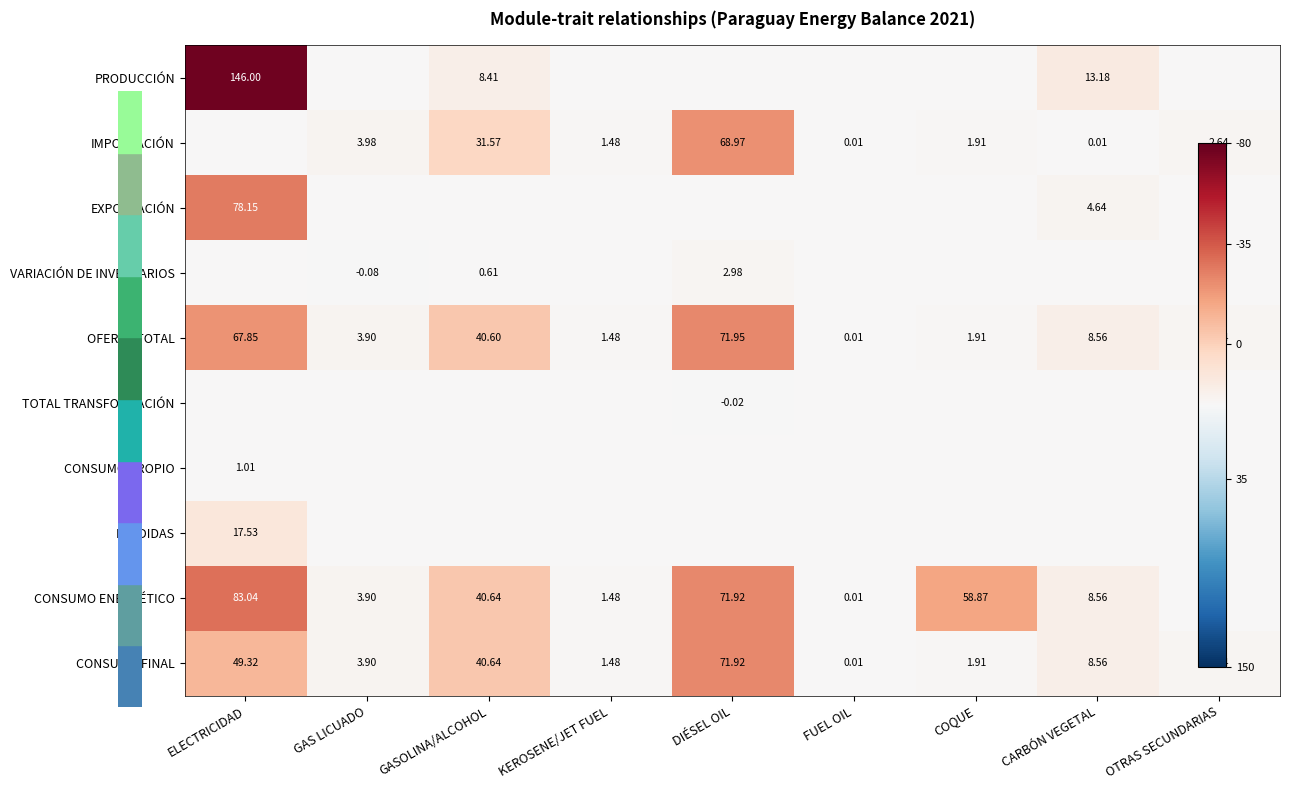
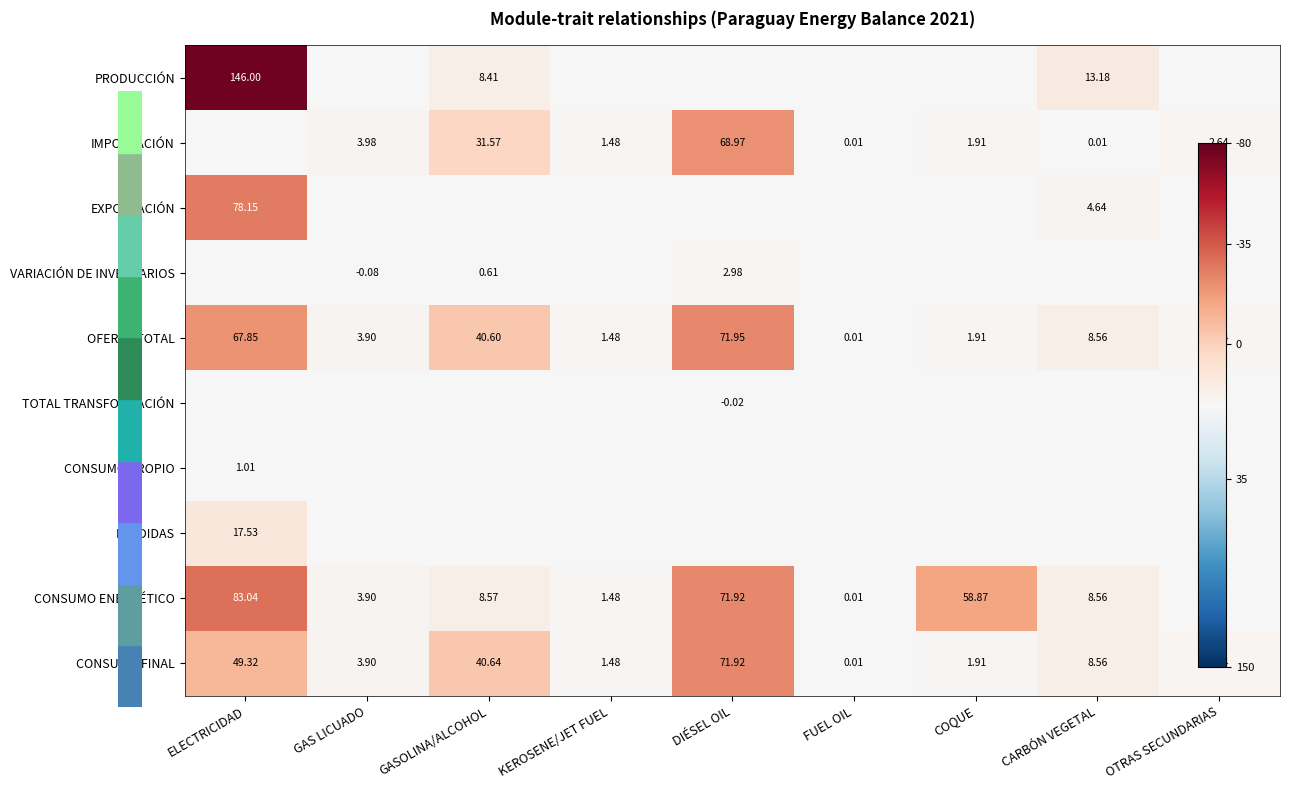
CONSUMO ENERGÉTICO, GASOLINA/ALCOHOL: 40.64 -> 8.57
